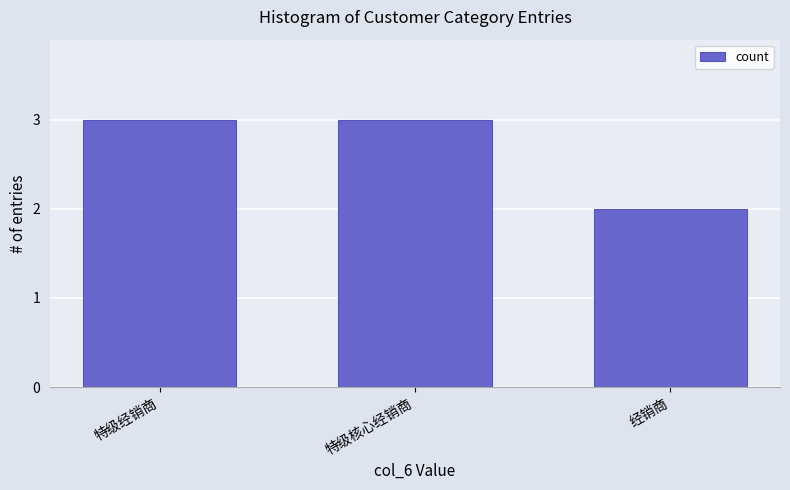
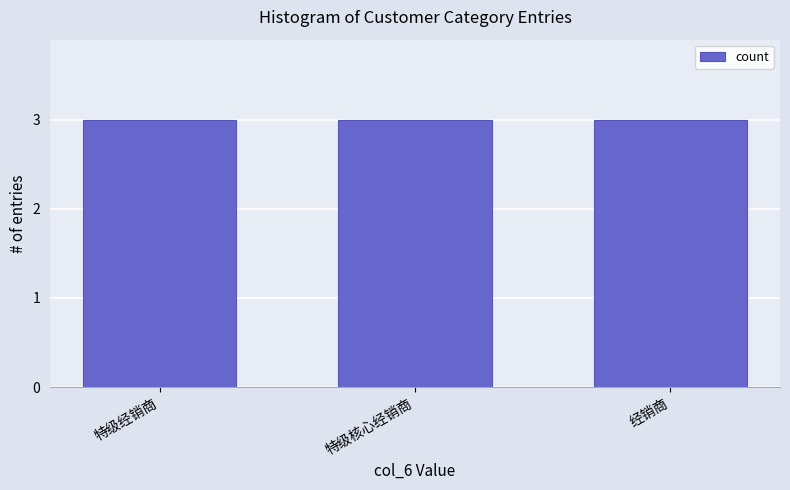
经销商: 2 -> 3
